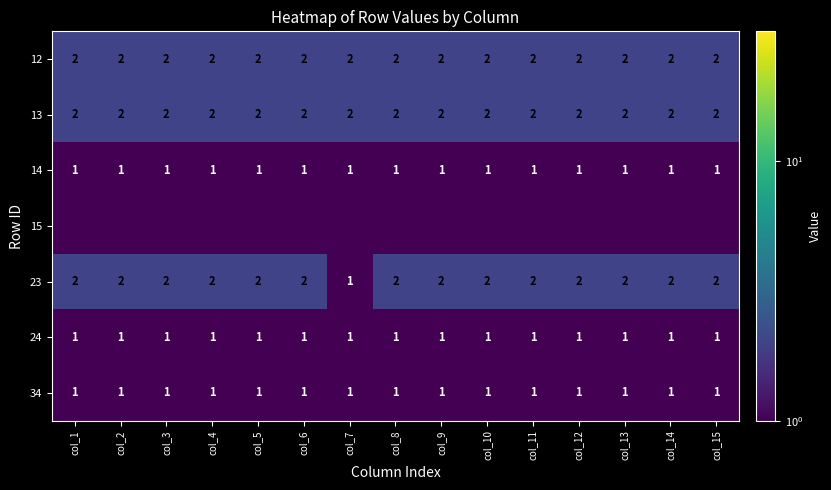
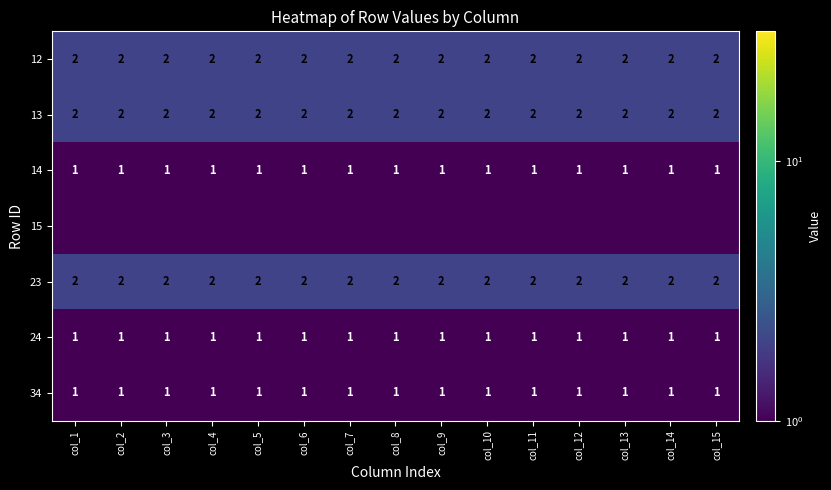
23, col_7: 1 -> 2
